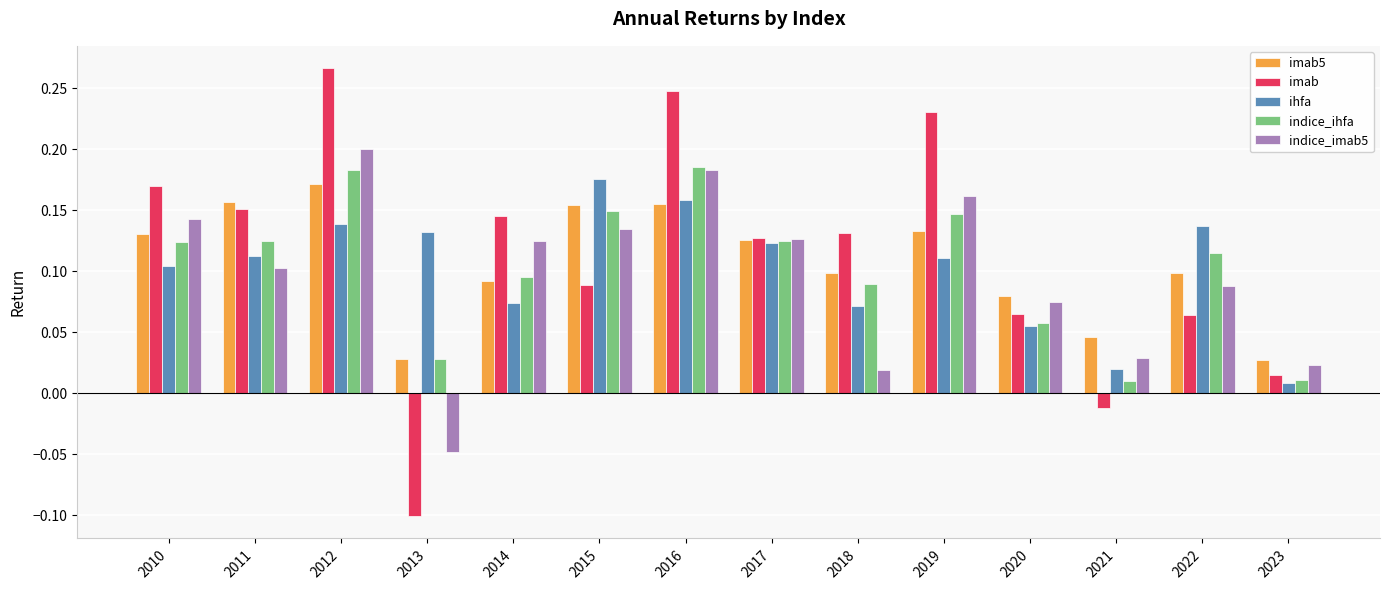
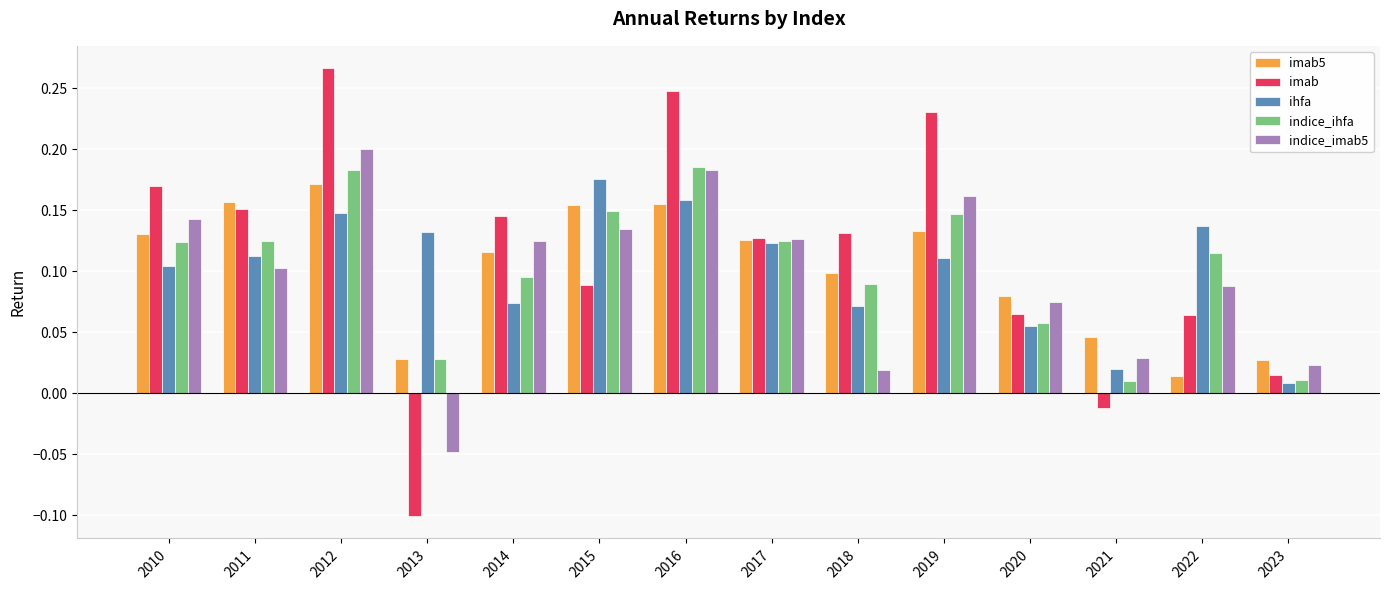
ihfa, 2012: 0.139 -> 0.148
imab5, 2014: 0.092 -> 0.116
imab5, 2022: 0.099 -> 0.014
